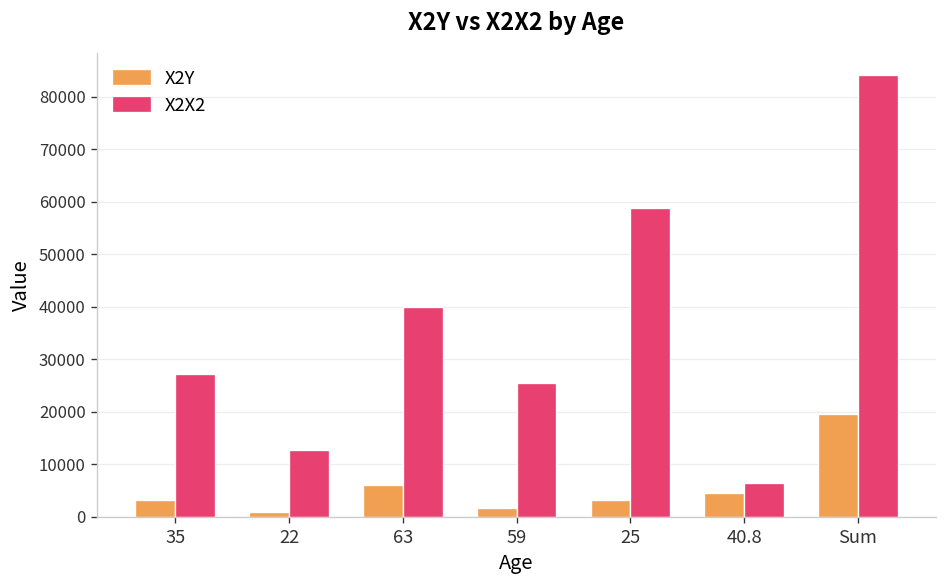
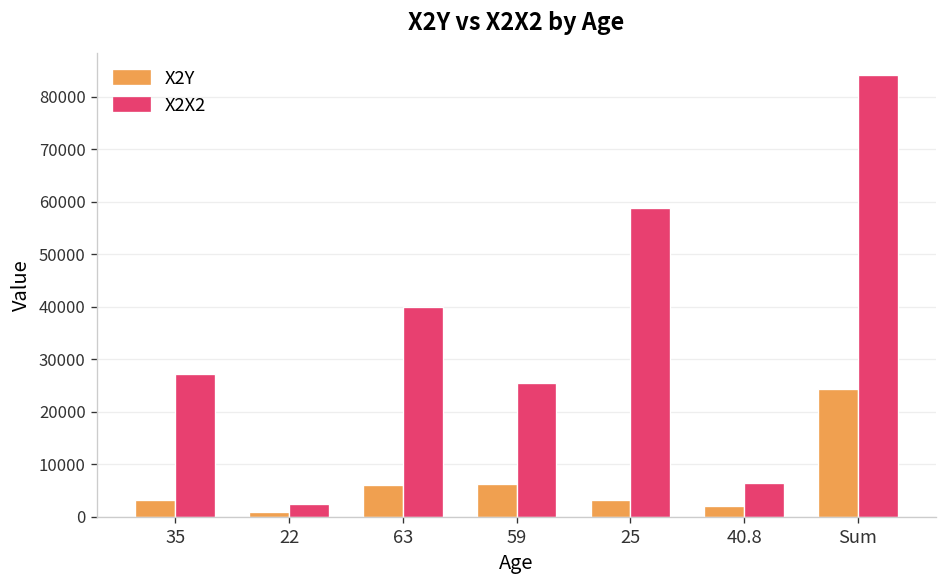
X2X2, 22: 13000 -> 3000
X2Y, 59: 2000 -> 6000
X2Y, 40.8: 5000 -> 2000
X2Y, Sum: 20000 -> 24000
